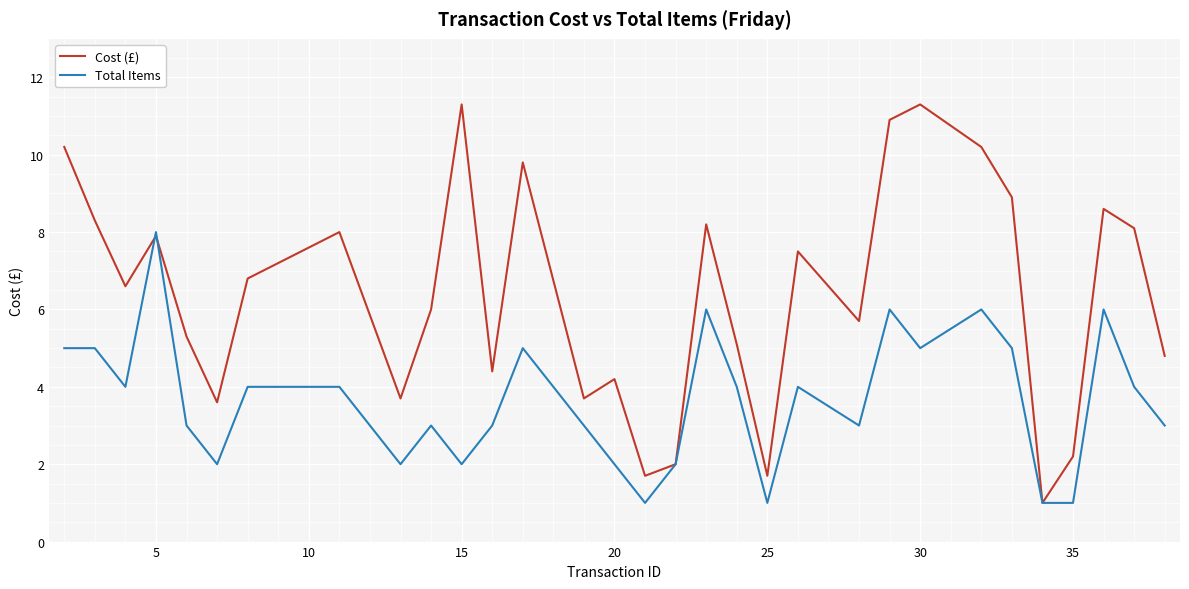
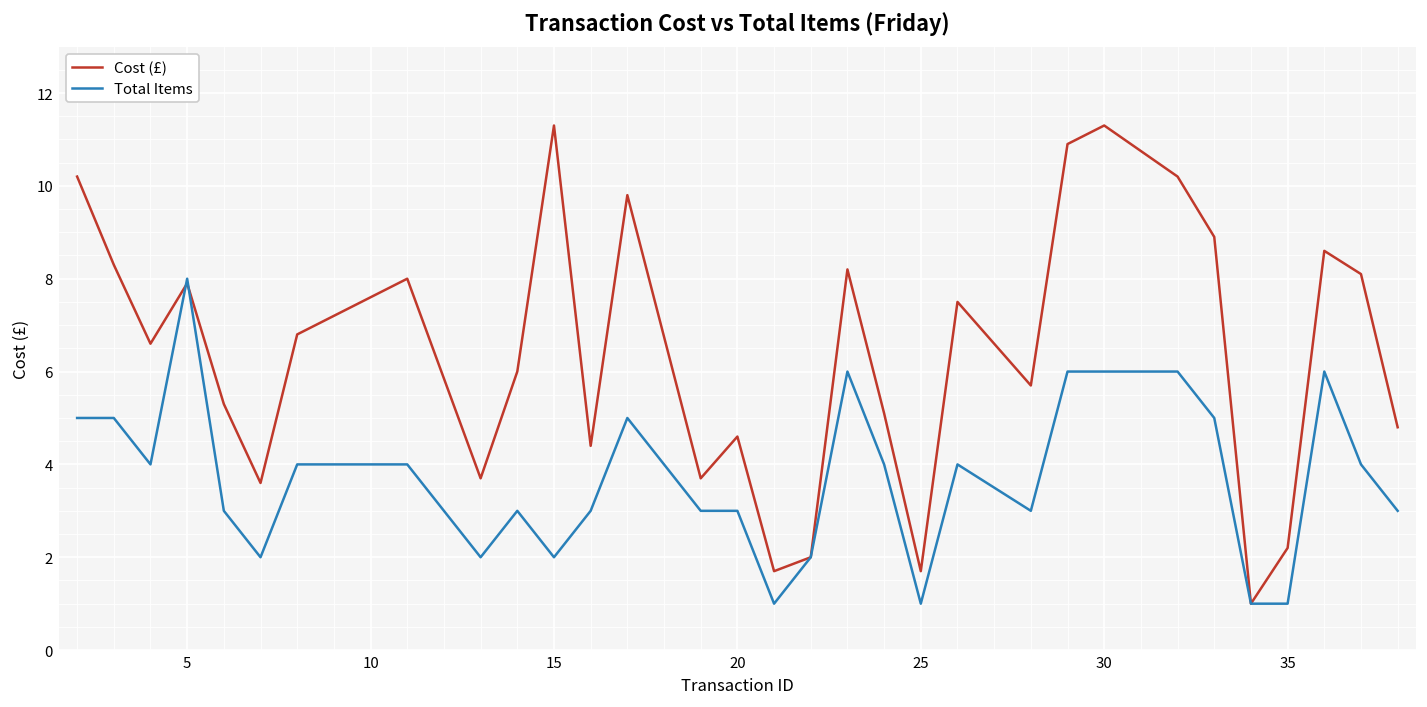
Cost (£), 20: 4.2 -> 4.6
Total Items, 20: 2 -> 3
Total Items, 30: 5 -> 6
